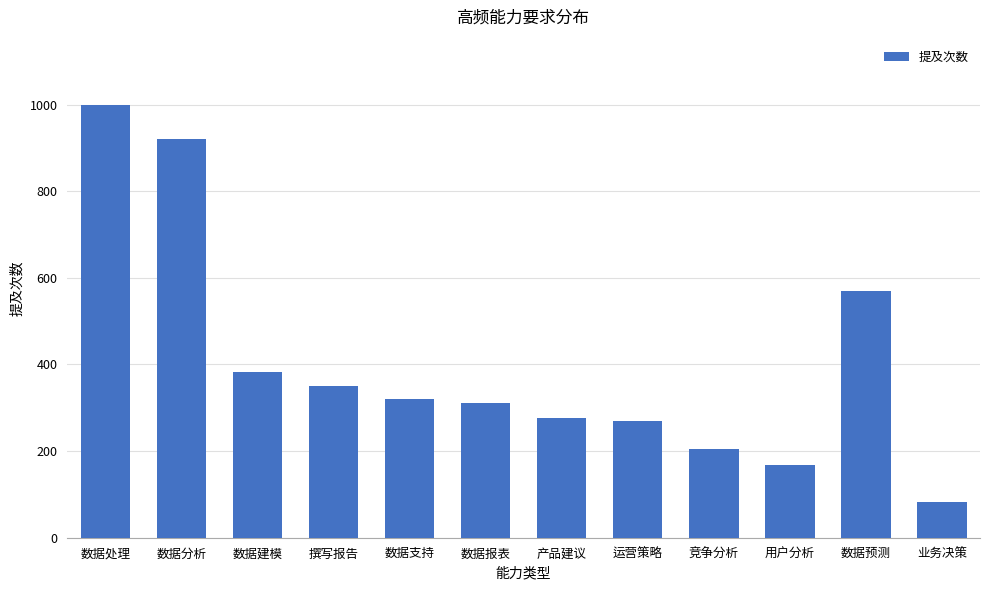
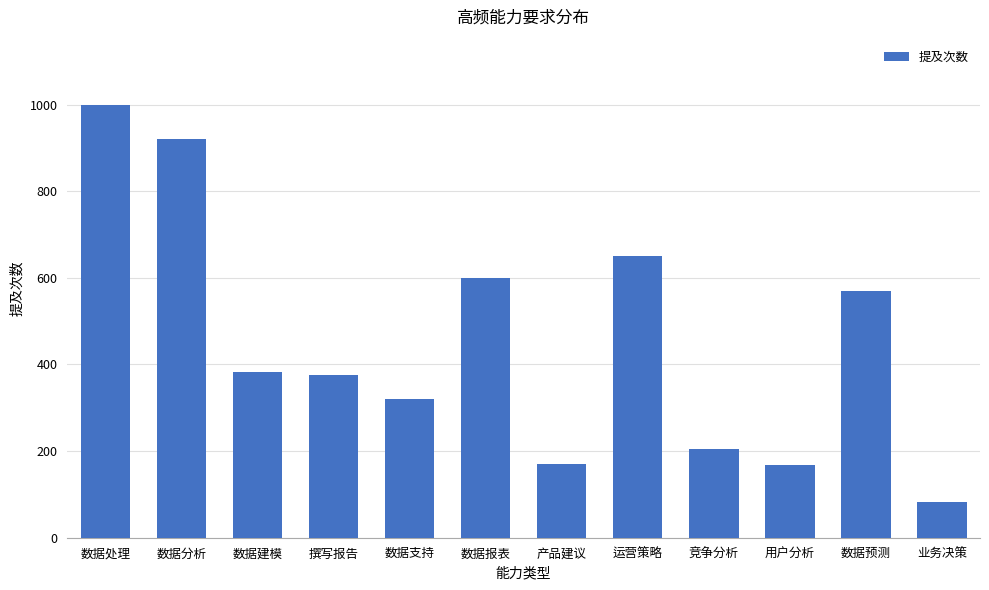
撰写报告: 350 -> 380
数据报表: 310 -> 600
产品建议: 280 -> 170
运营策略: 270 -> 650
